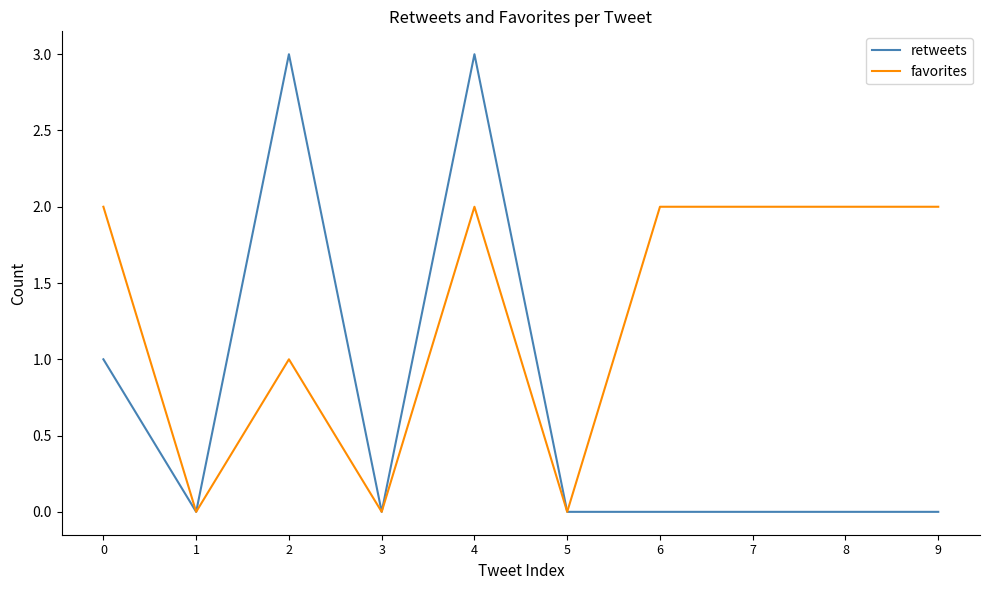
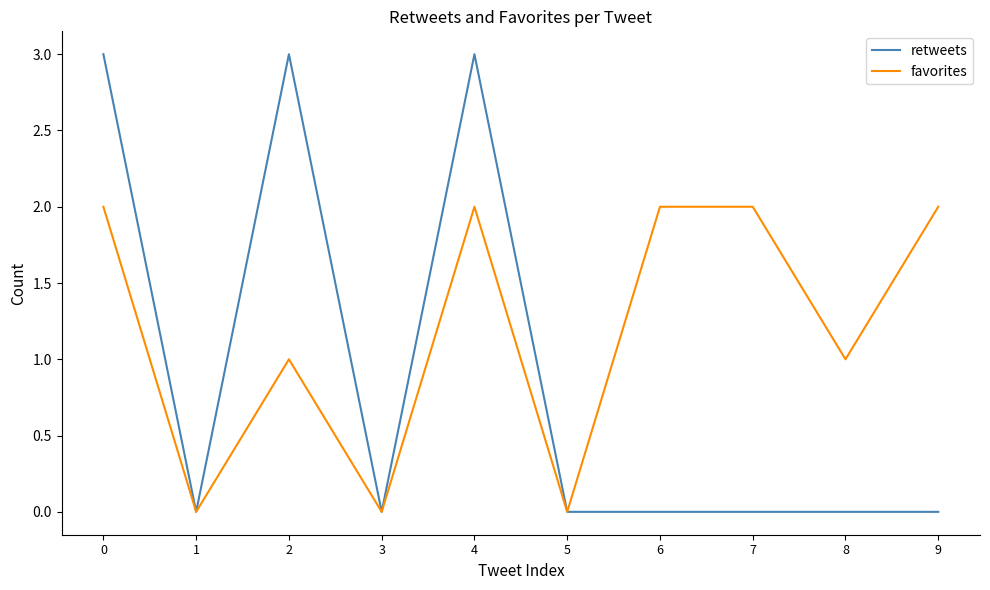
retweets, 0: 1 -> 3
favorites, 8: 2 -> 1
